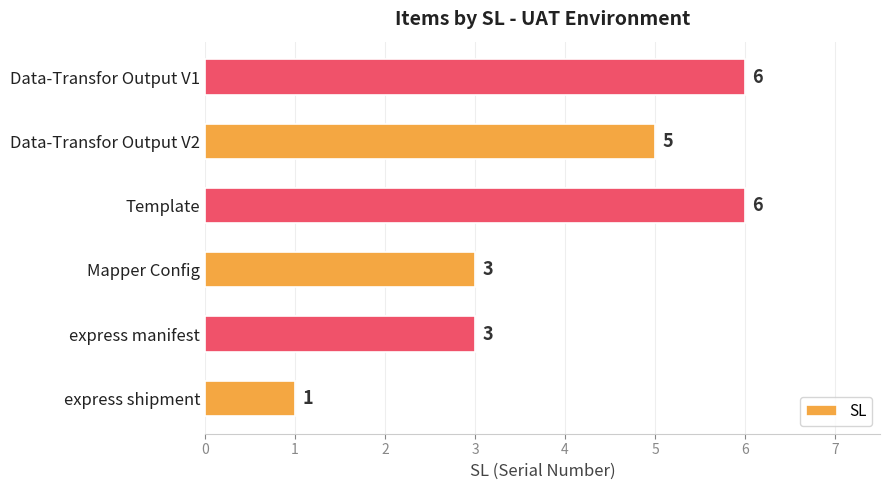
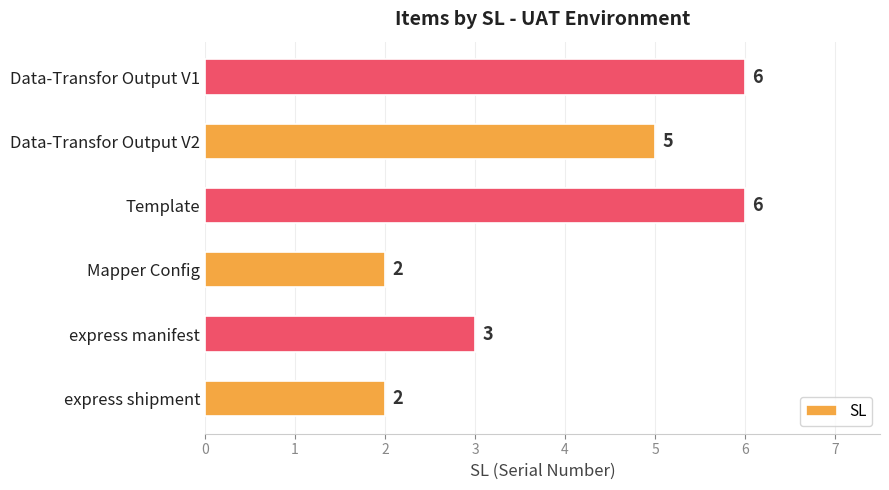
Mapper Config: 3 -> 2
express shipment: 1 -> 2
